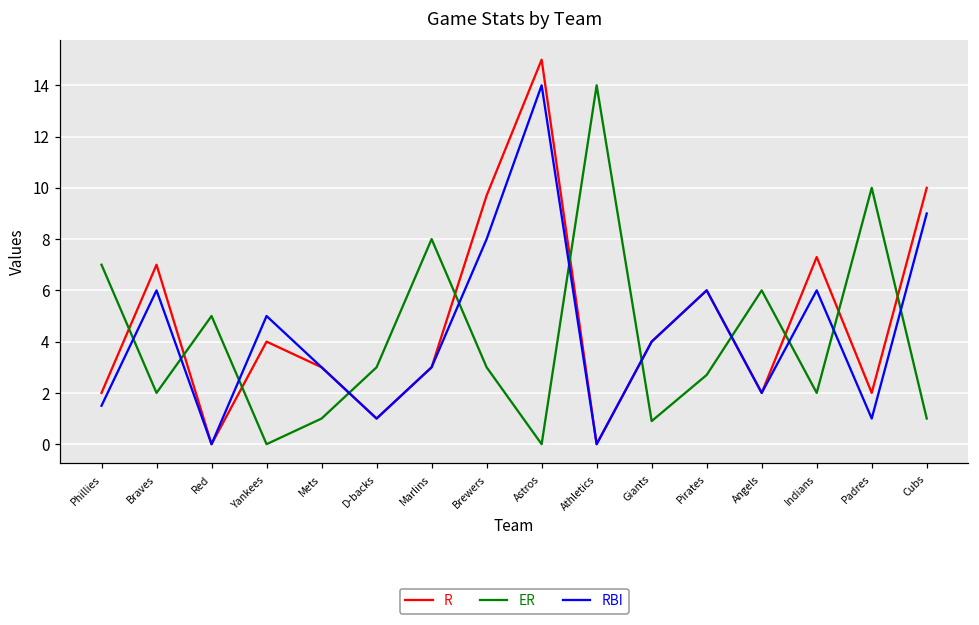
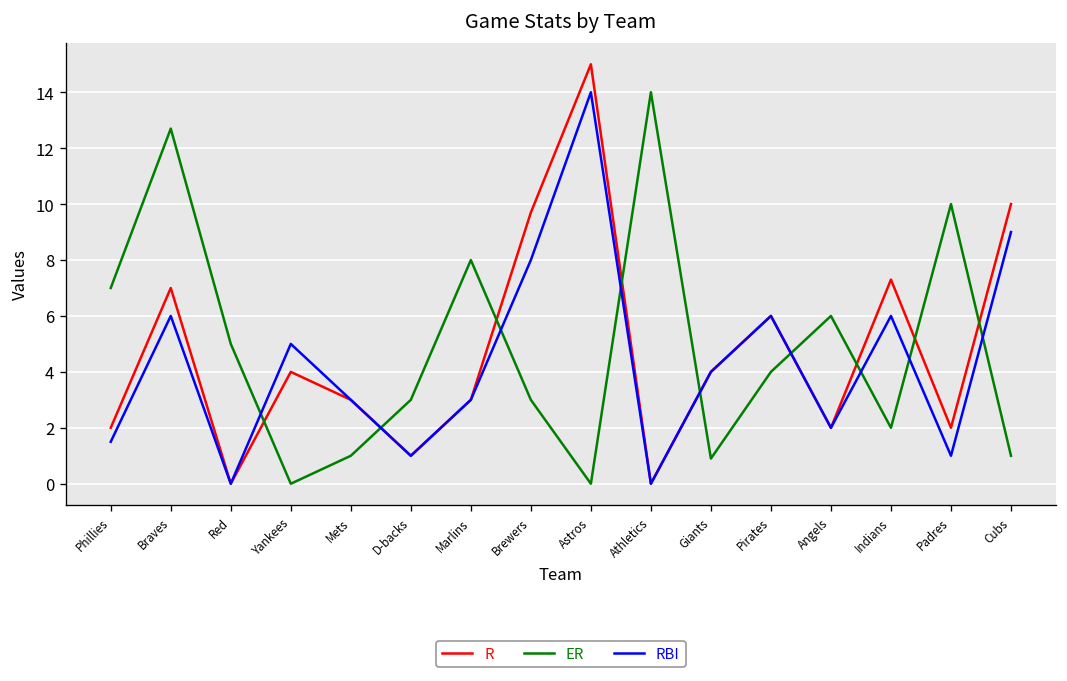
ER, Braves: 2.0 -> 12.7
ER, Pirates: 2.7 -> 4.0
